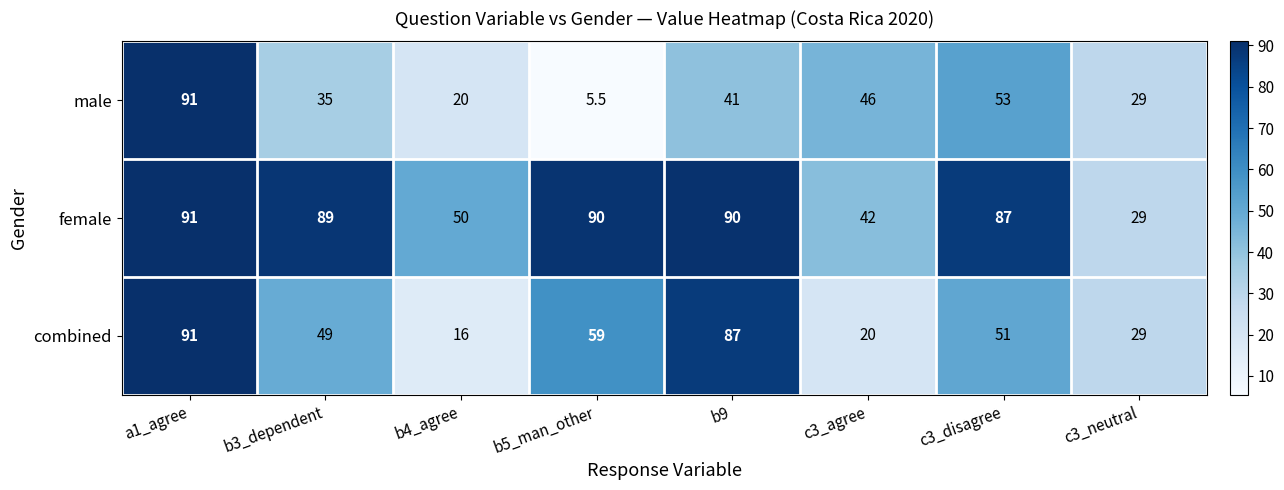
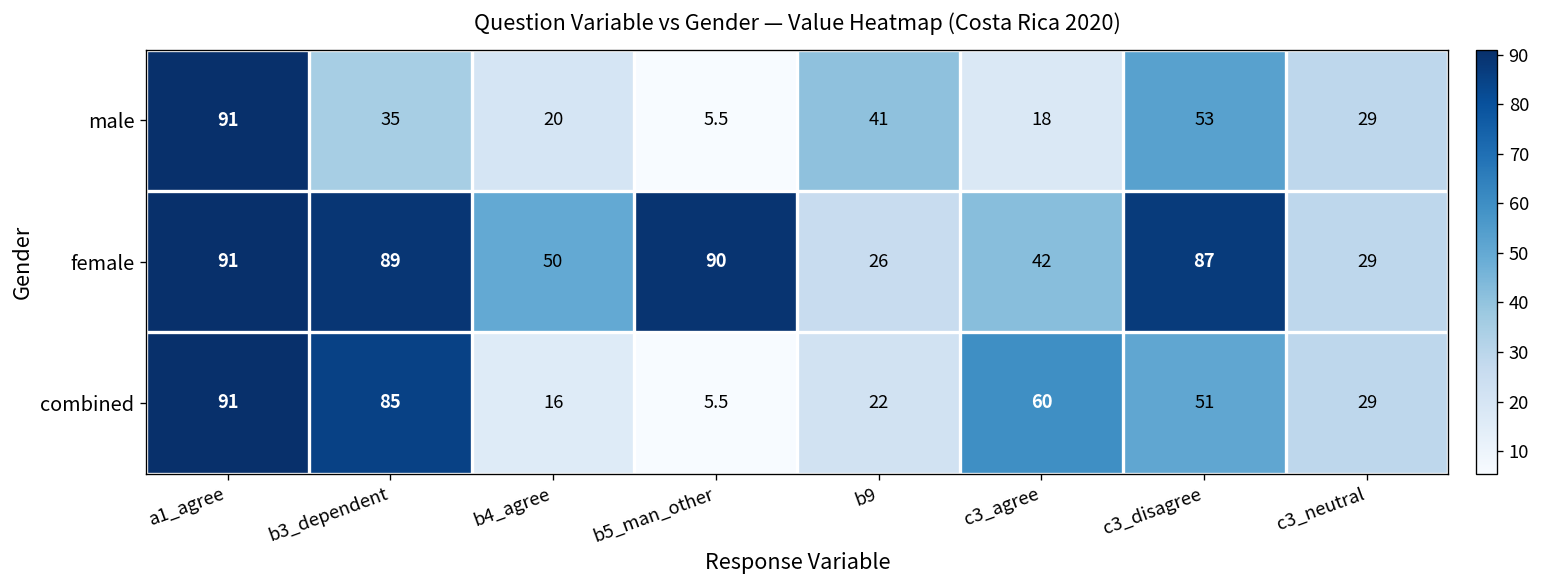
male, c3_agree: 46 -> 18
female, b9: 90 -> 26
combined, b3_dependent: 49 -> 85
combined, b5_man_other: 59 -> 5.5
combined, b9: 87 -> 22
combined, c3_agree: 20 -> 60
